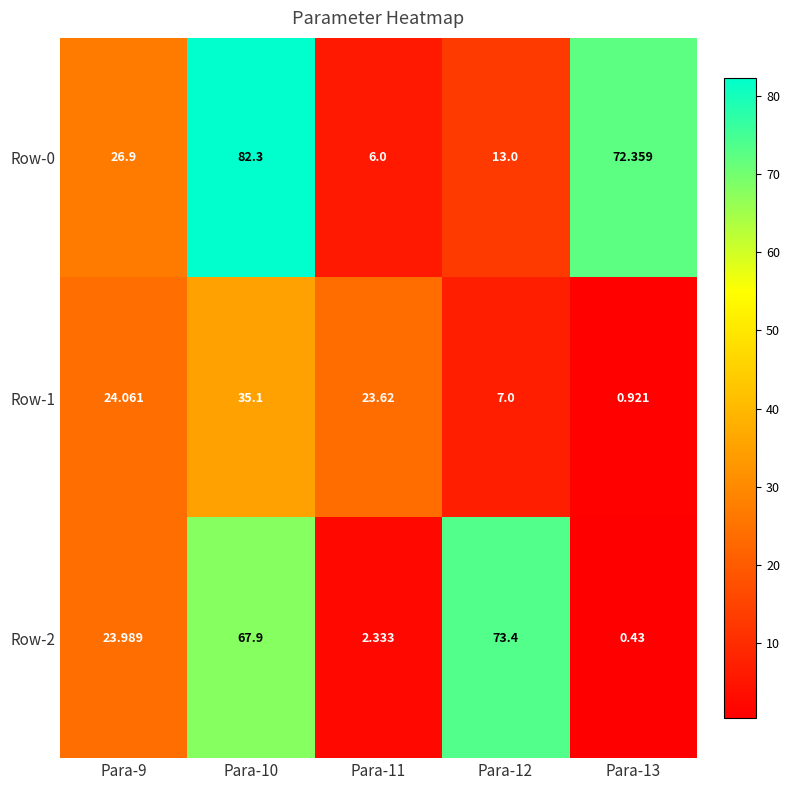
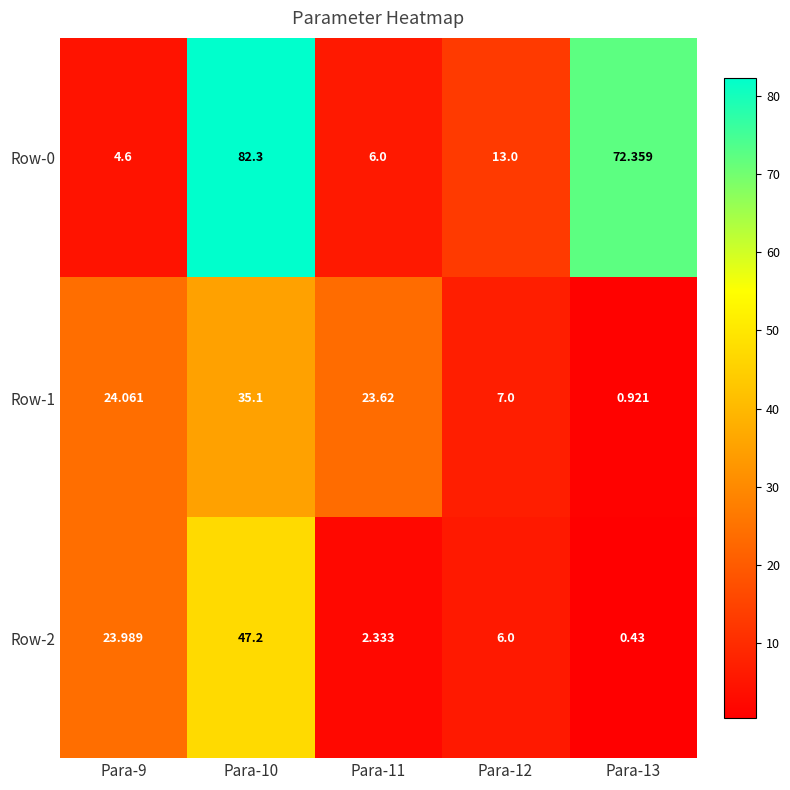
Row-0, Para-9: 26.9 -> 4.6
Row-2, Para-10: 67.9 -> 47.2
Row-2, Para-12: 73.4 -> 6.0
